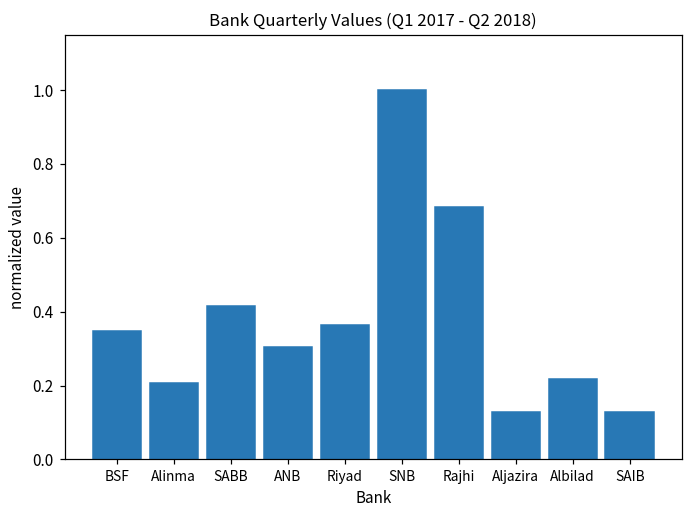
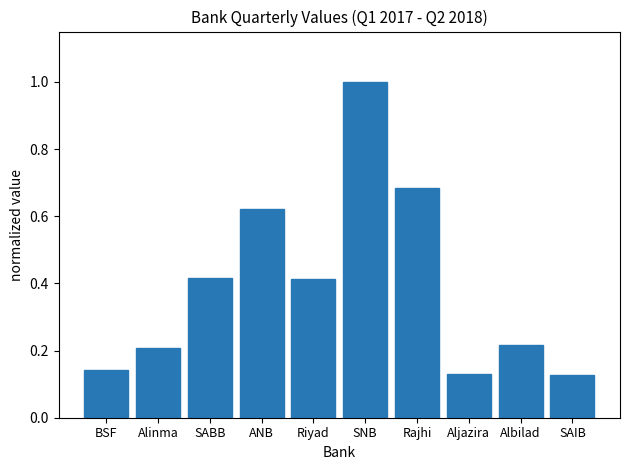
BSF: 0.35 -> 0.14
ANB: 0.30 -> 0.62
Riyad: 0.36 -> 0.41
